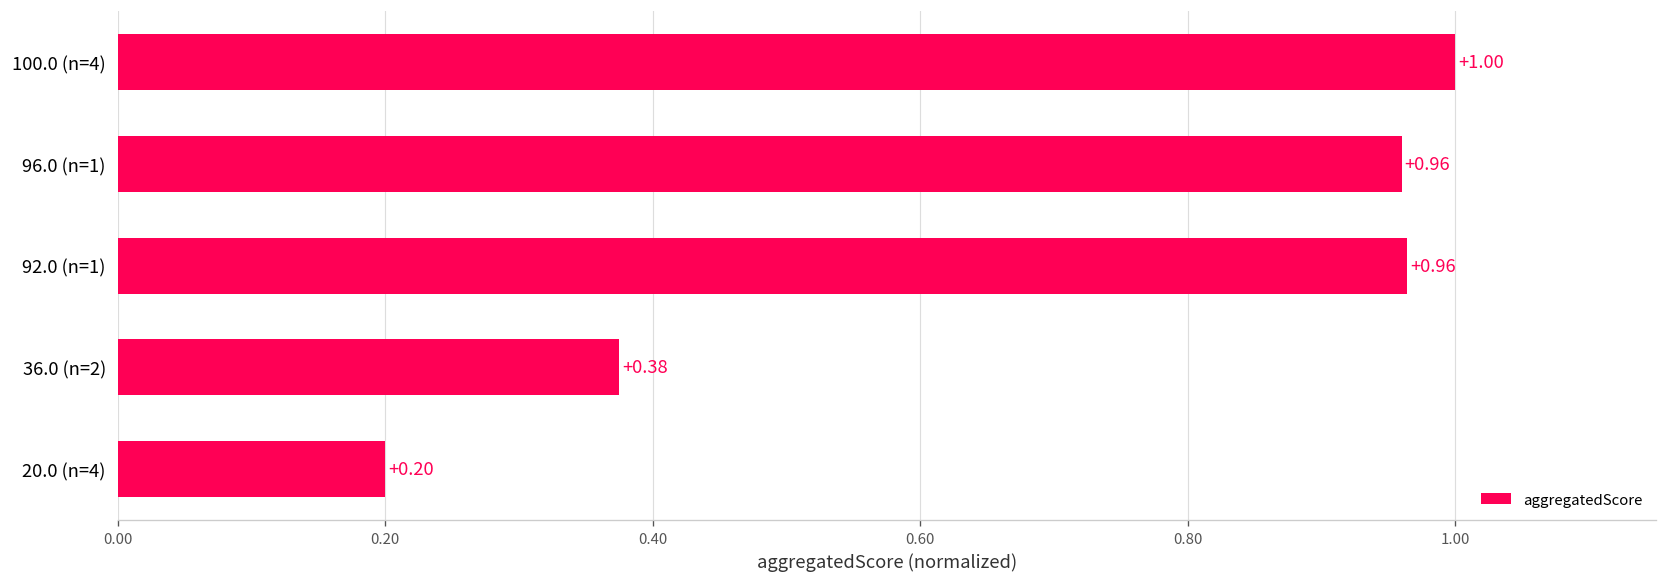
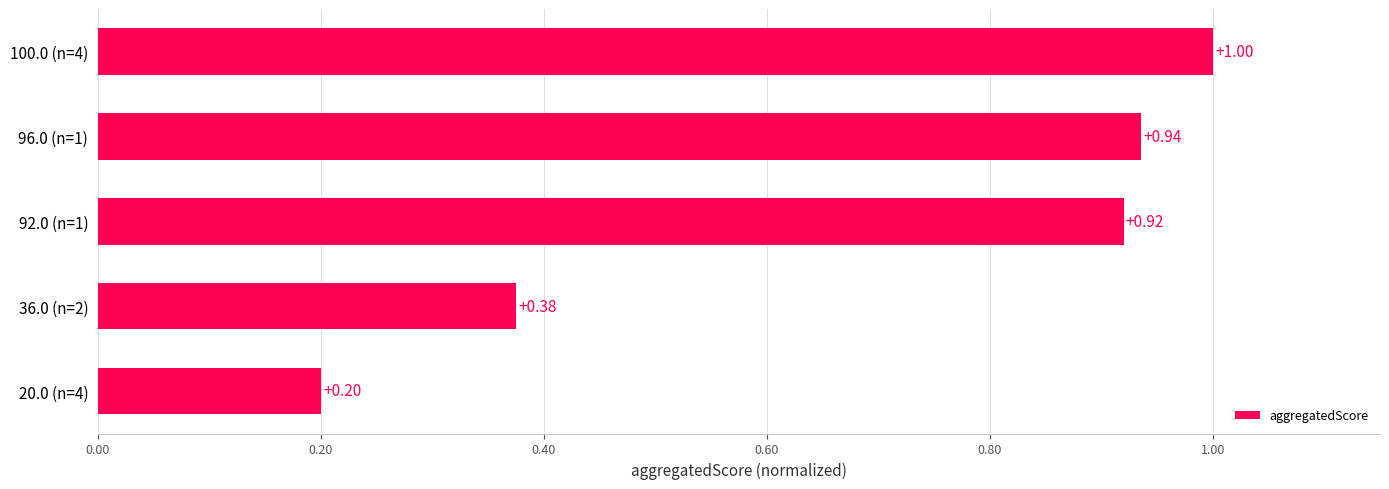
96.0 (n=1): +0.96 -> +0.94
92.0 (n=1): +0.96 -> +0.92
